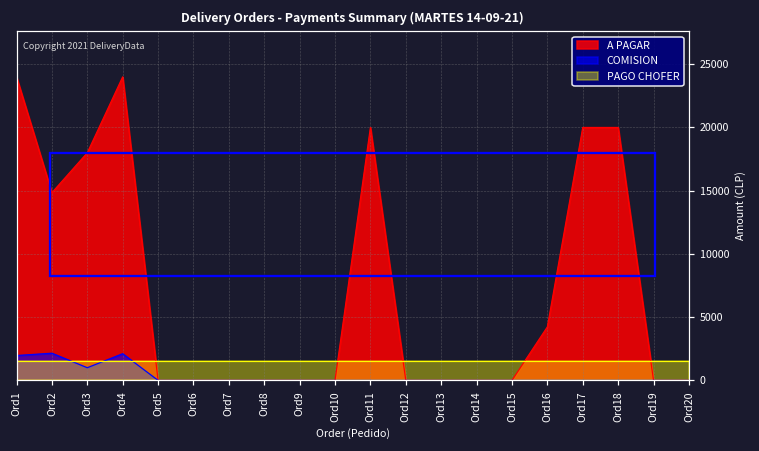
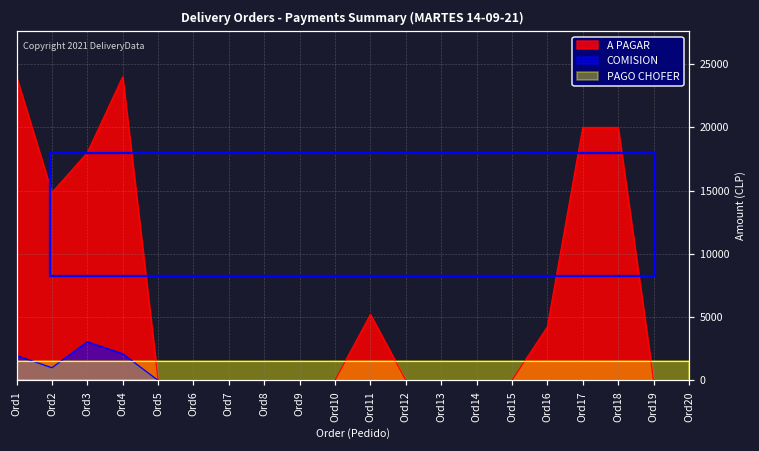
COMISION, Ord2: 2100 -> 1000
COMISION, Ord3: 1000 -> 3100
A PAGAR, Ord11: 20000 -> 5200
